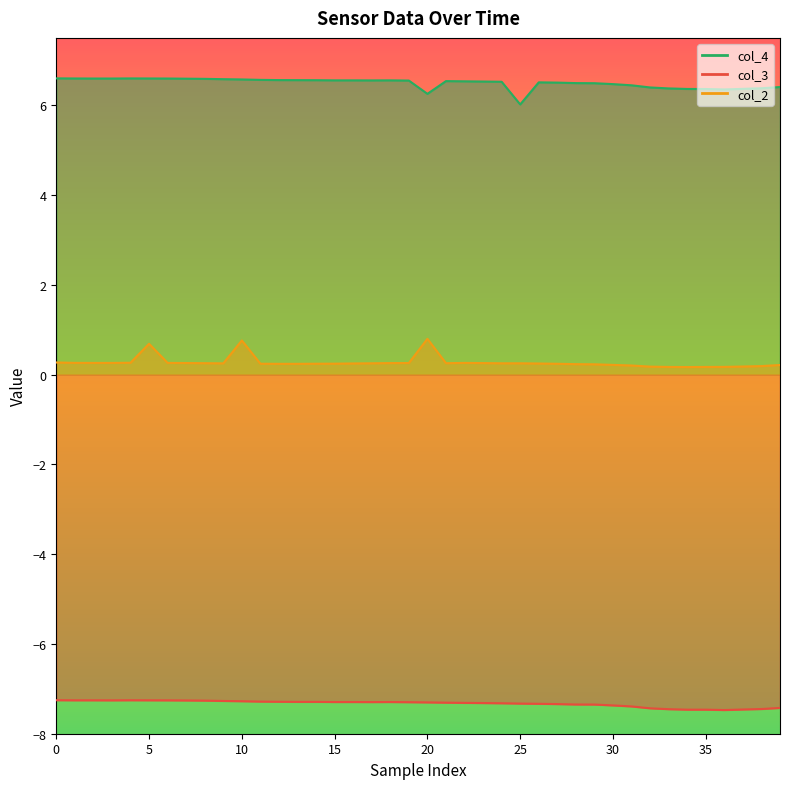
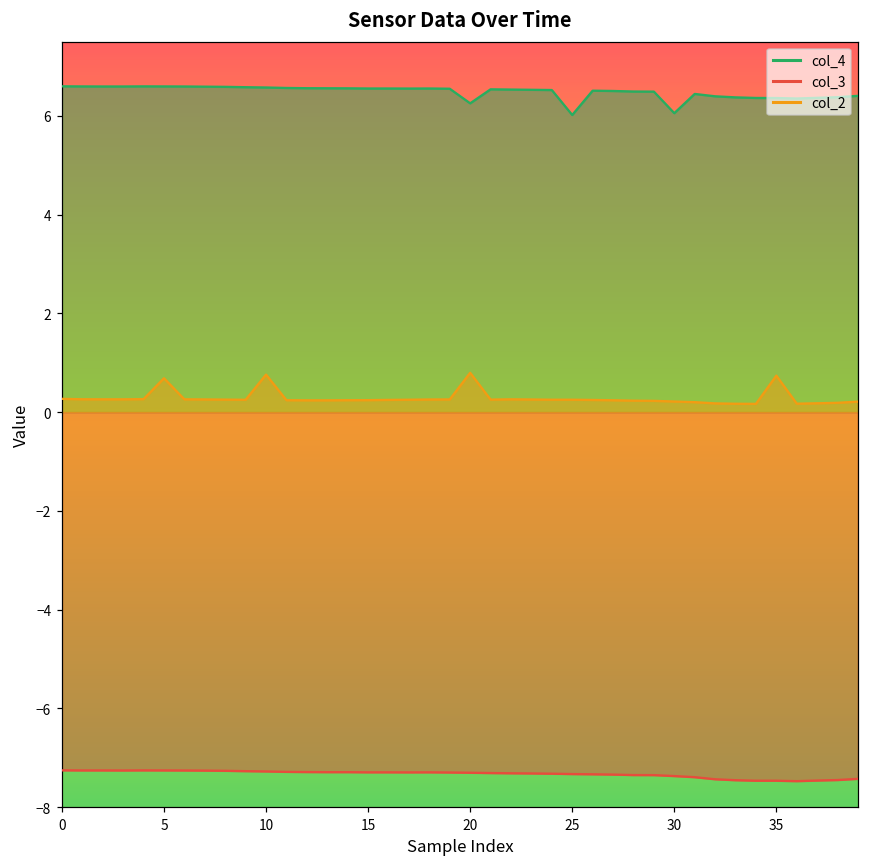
col_4, 30: 6.5 -> 6.1
col_2, 35: 0.2 -> 0.7
